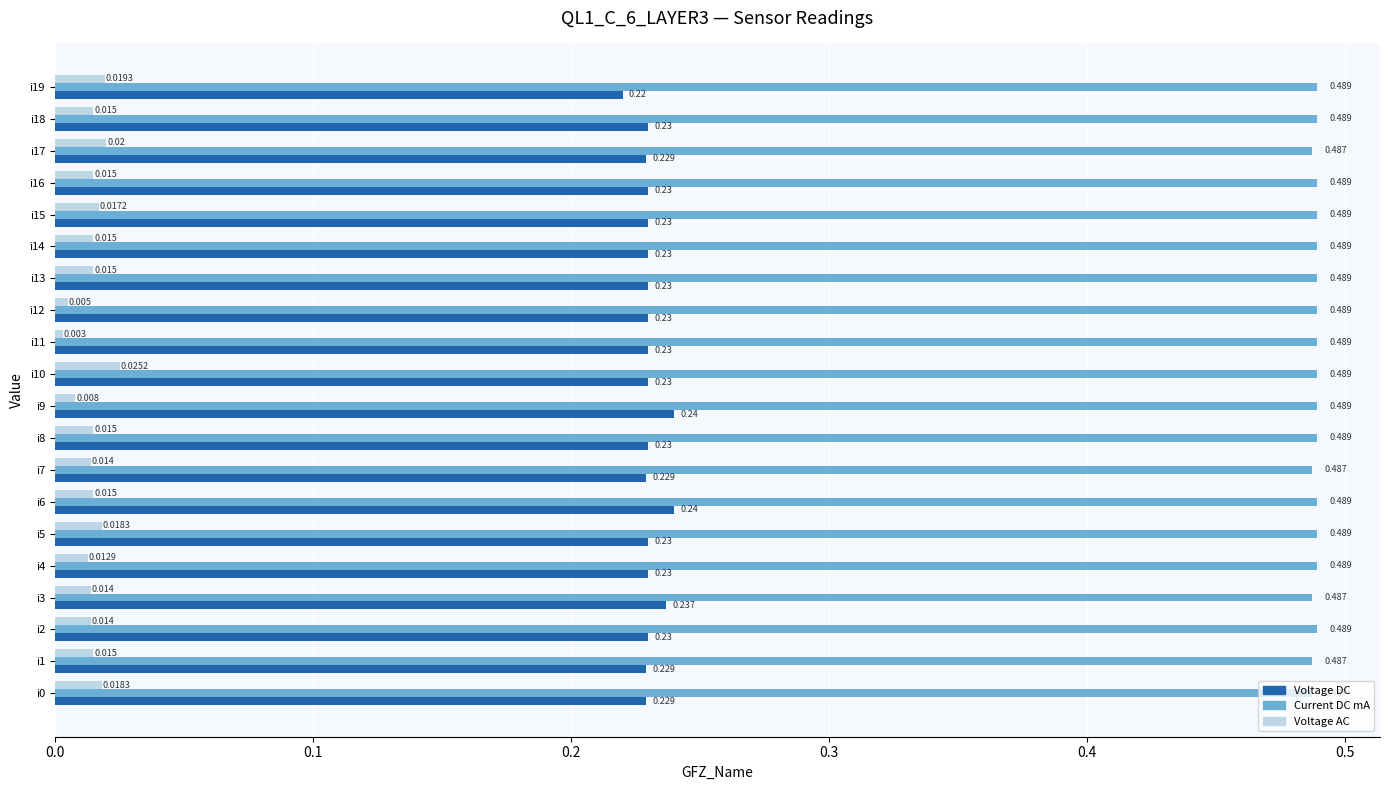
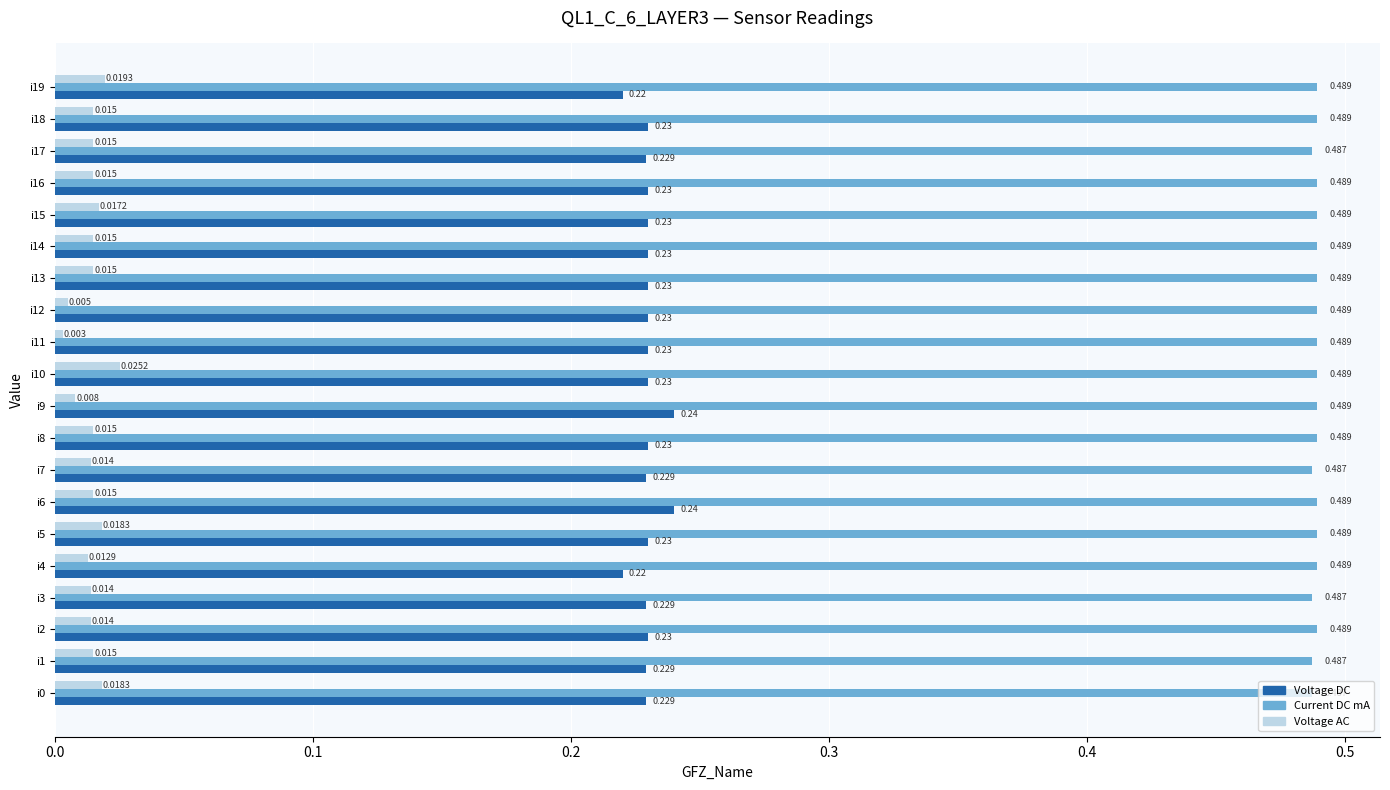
Voltage AC, i17: 0.02 -> 0.015
Voltage DC, i4: 0.23 -> 0.22
Voltage DC, i3: 0.237 -> 0.229
